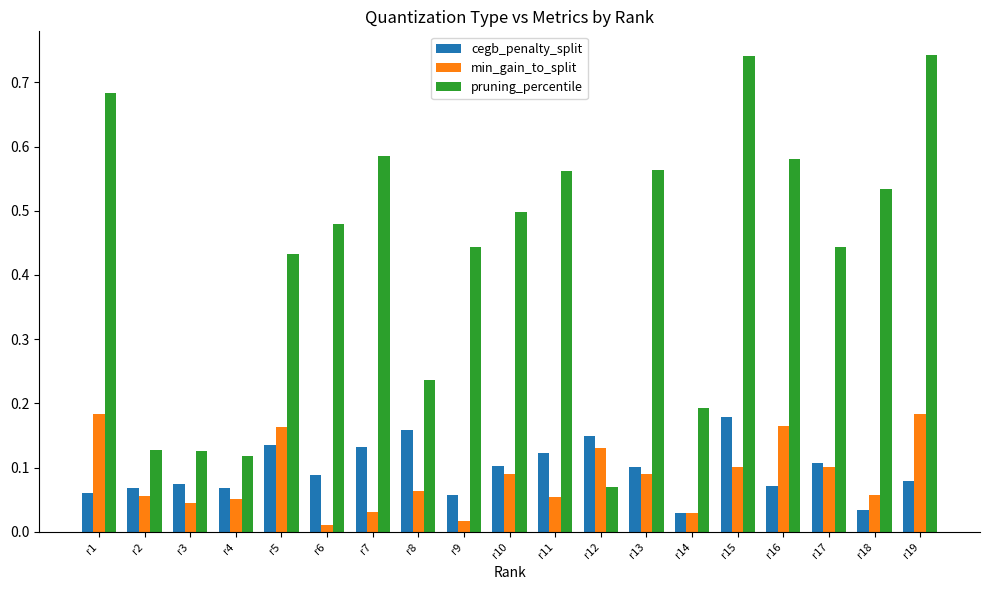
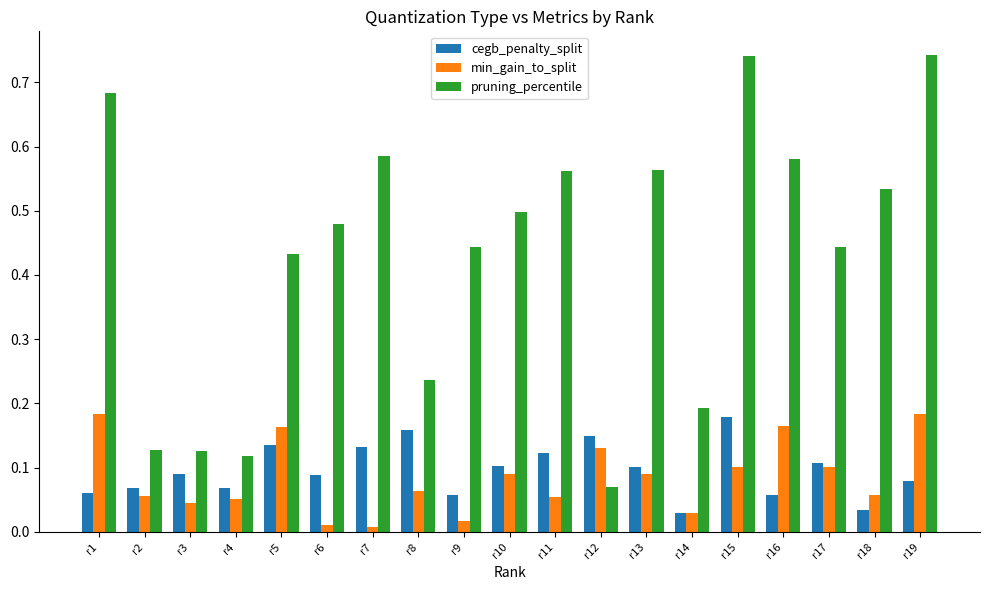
cegb_penalty_split, r3: 0.07 -> 0.09
min_gain_to_split, r7: 0.03 -> 0.01
cegb_penalty_split, r16: 0.07 -> 0.06
